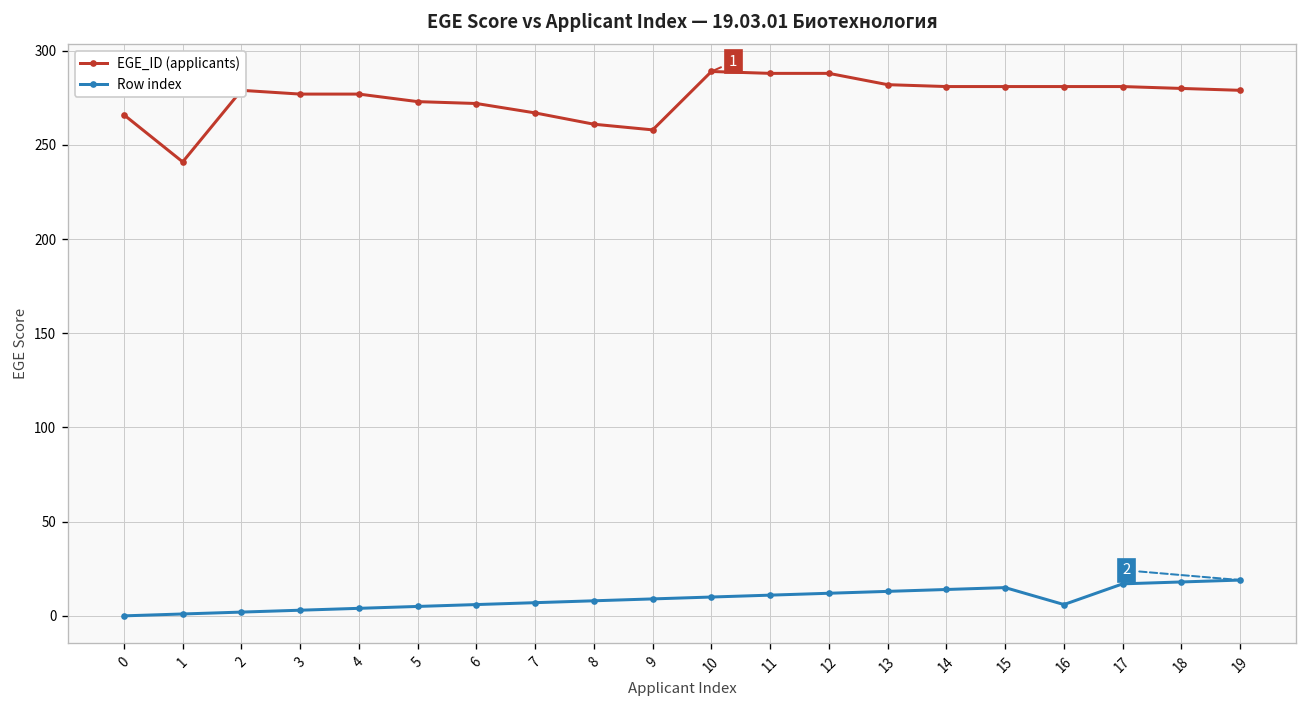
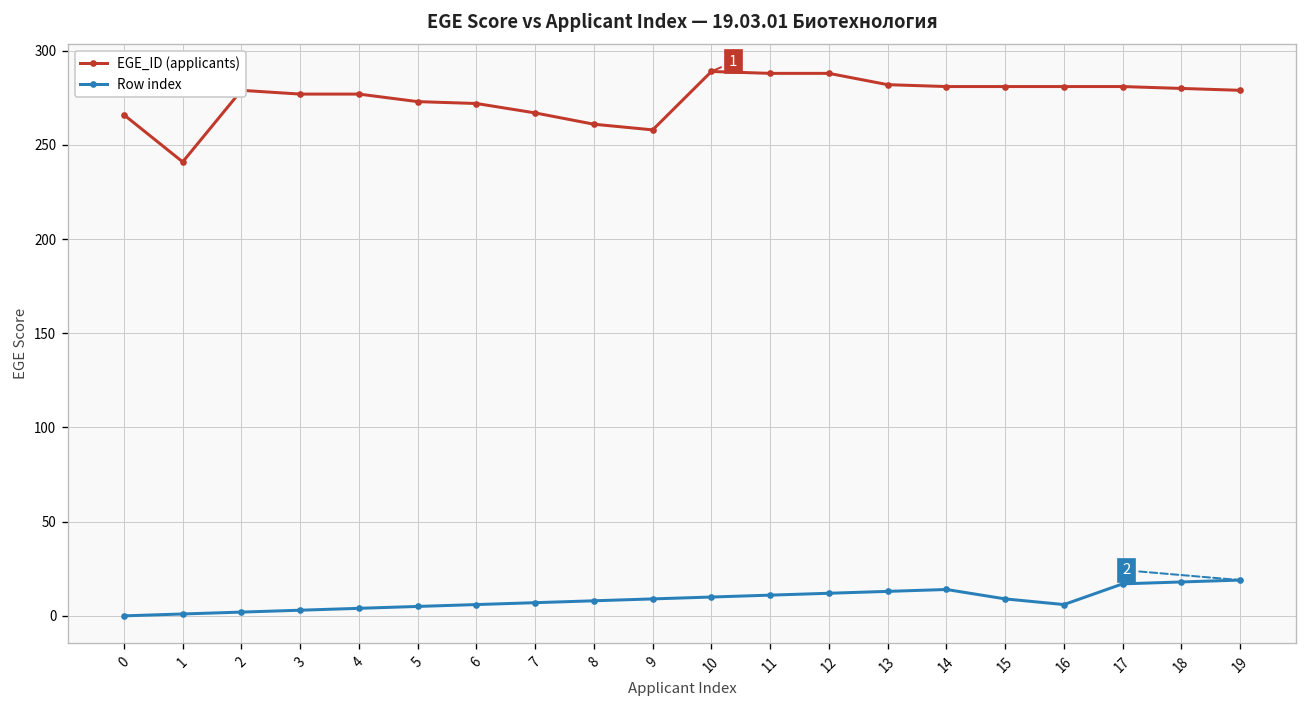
Row index, 15: 15 -> 9
